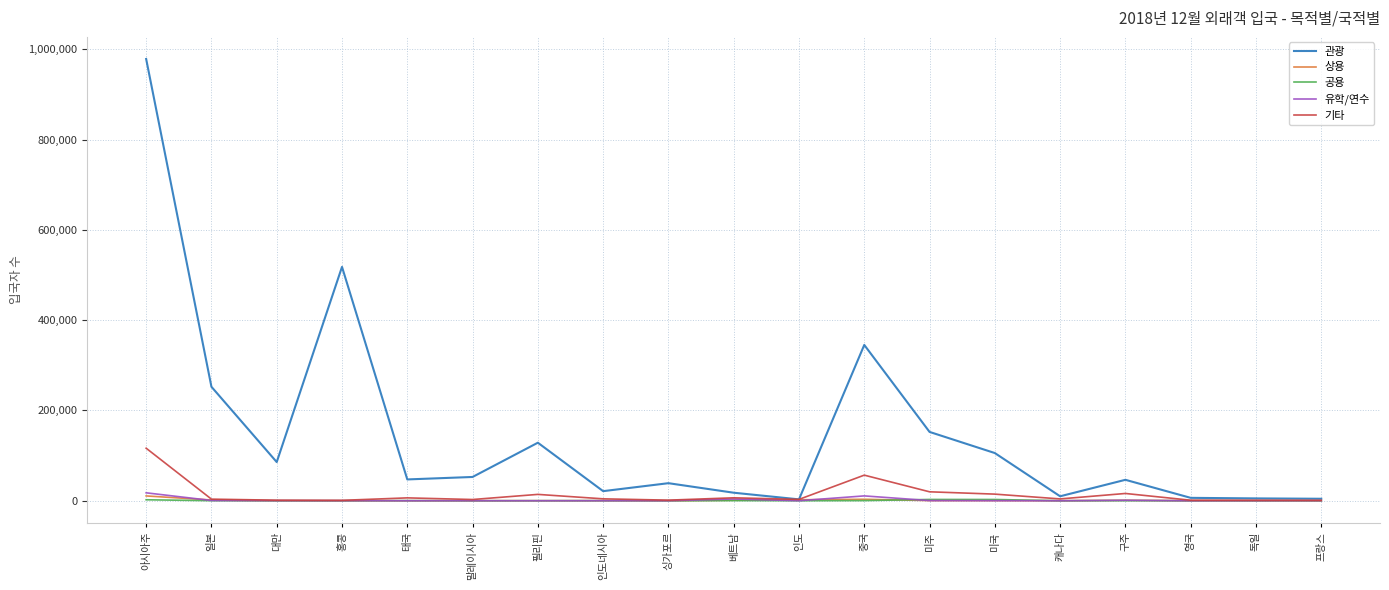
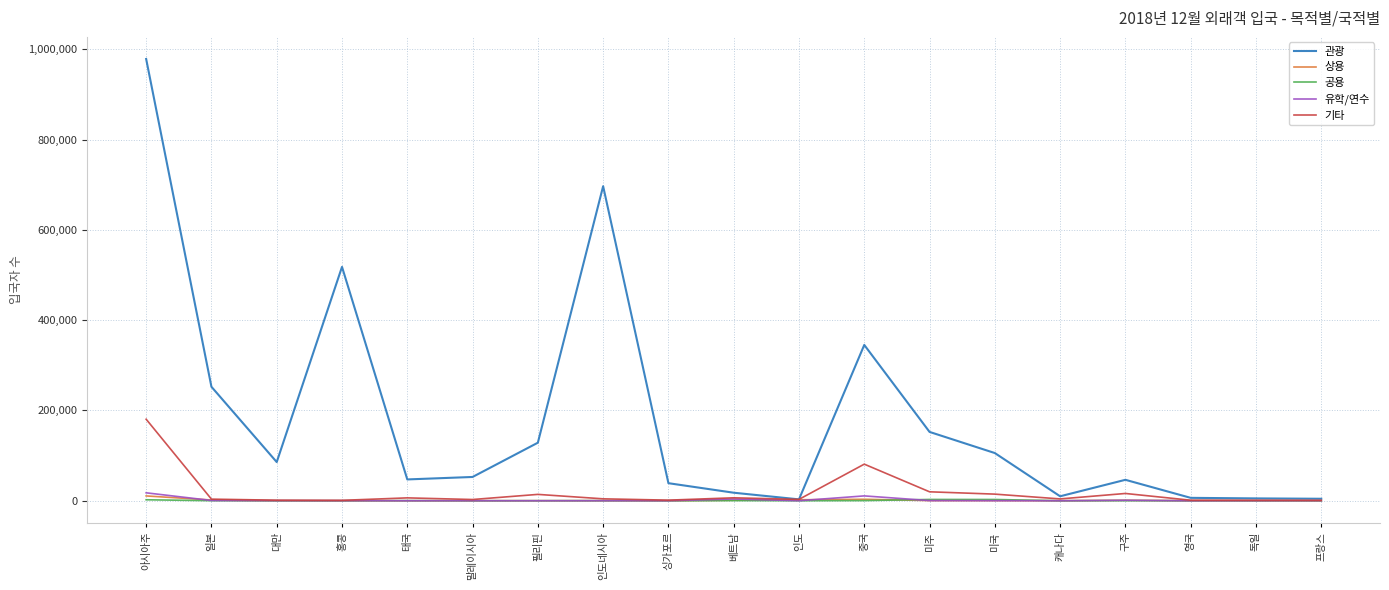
기타, 아시아주: 120,000 -> 180,000
관광, 인도네시아: 20,000 -> 700,000
기타, 중국: 60,000 -> 80,000
